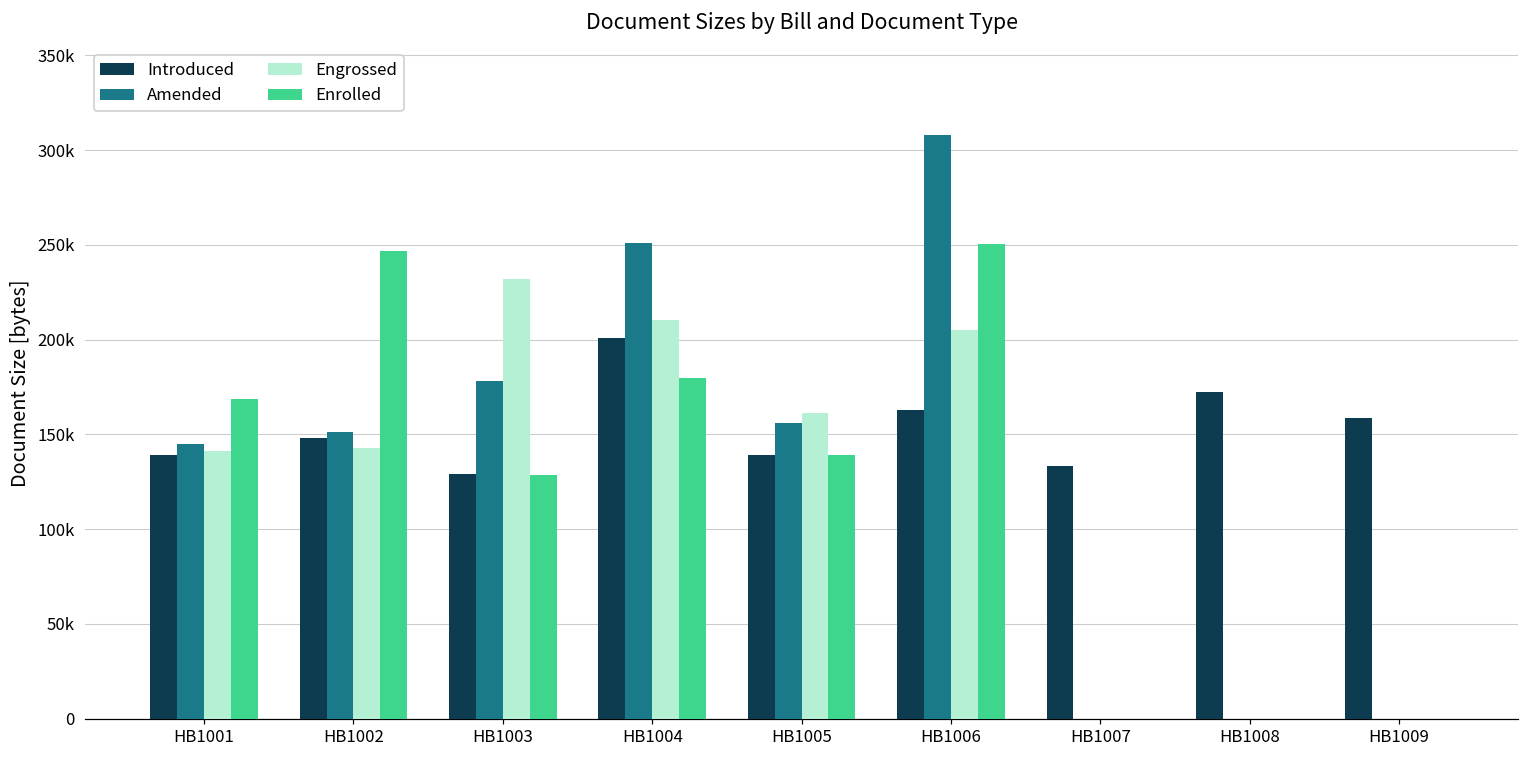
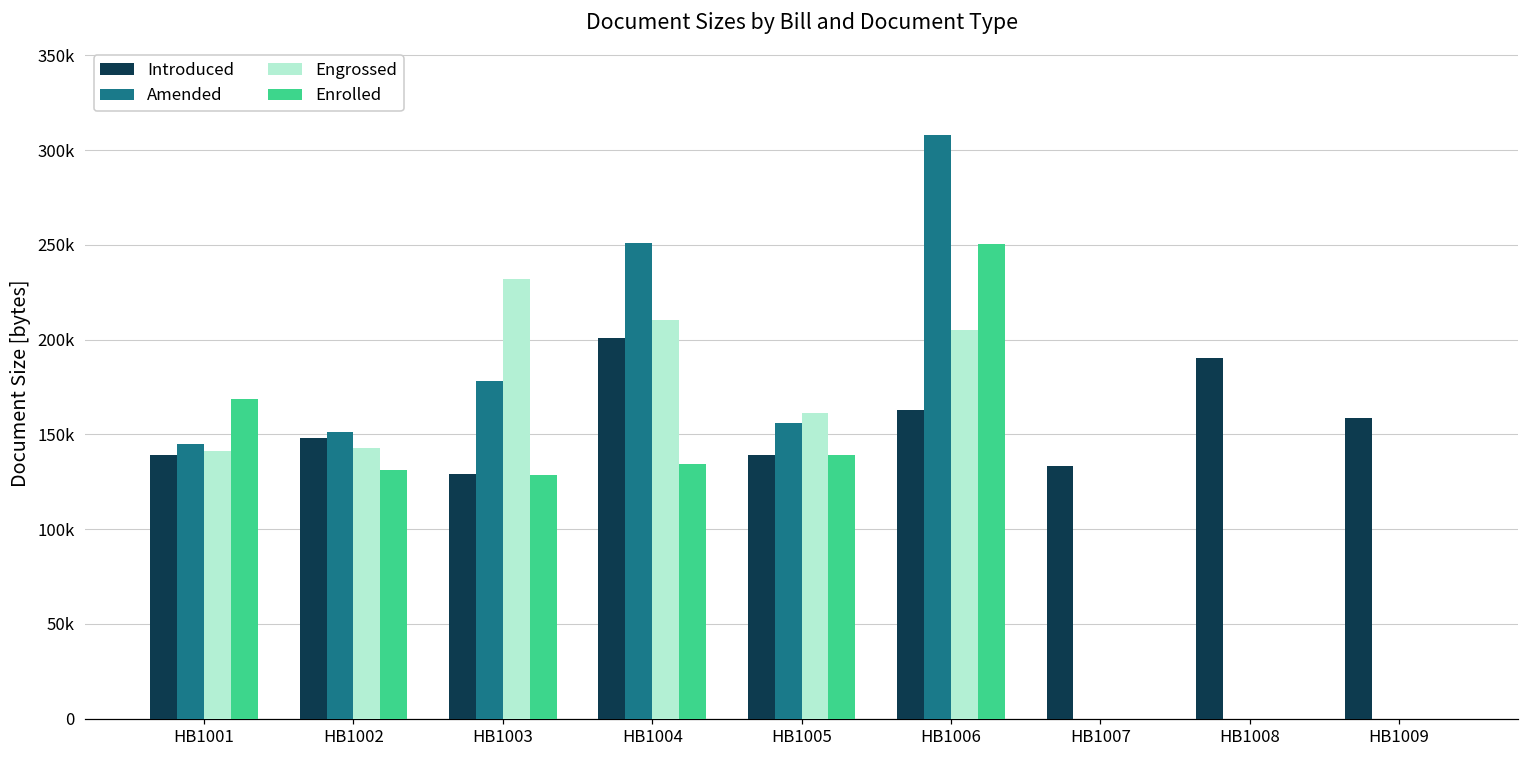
Enrolled, HB1002: 247000 -> 131000
Enrolled, HB1004: 180000 -> 134000
Introduced, HB1008: 172000 -> 190000
